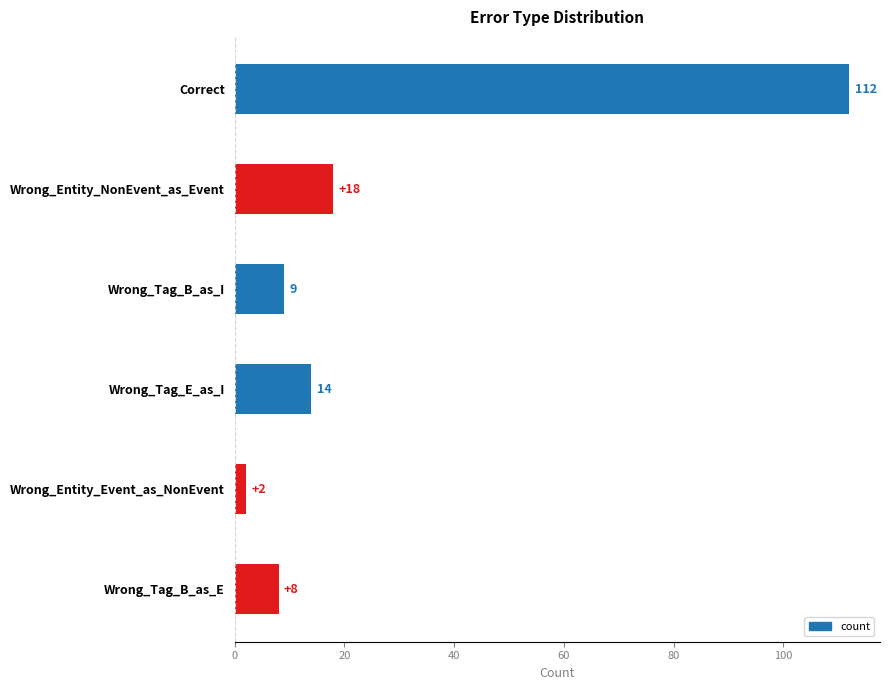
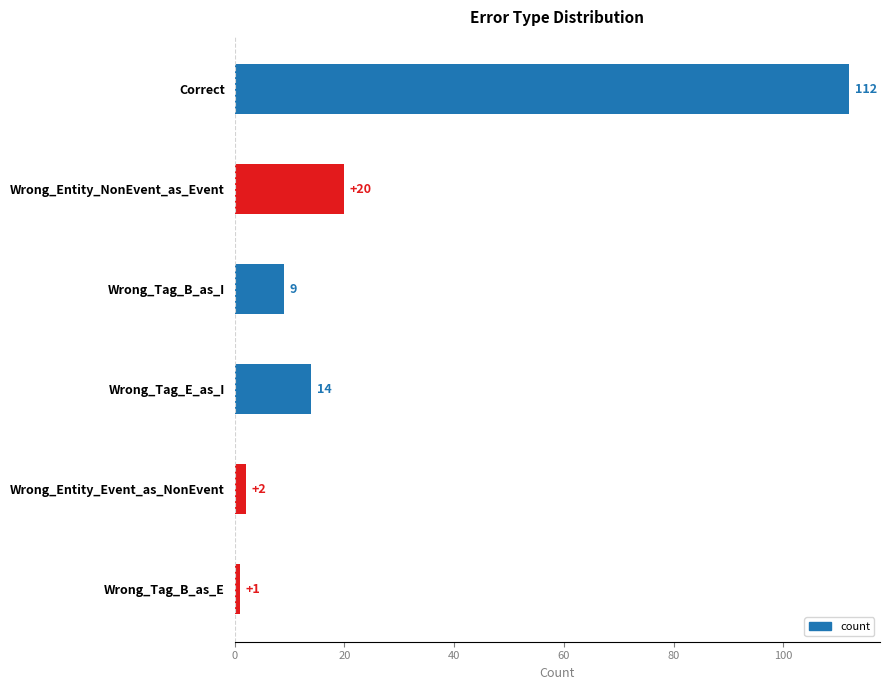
Wrong_Entity_NonEvent_as_Event: +18 -> +20
Wrong_Tag_B_as_E: +8 -> +1
